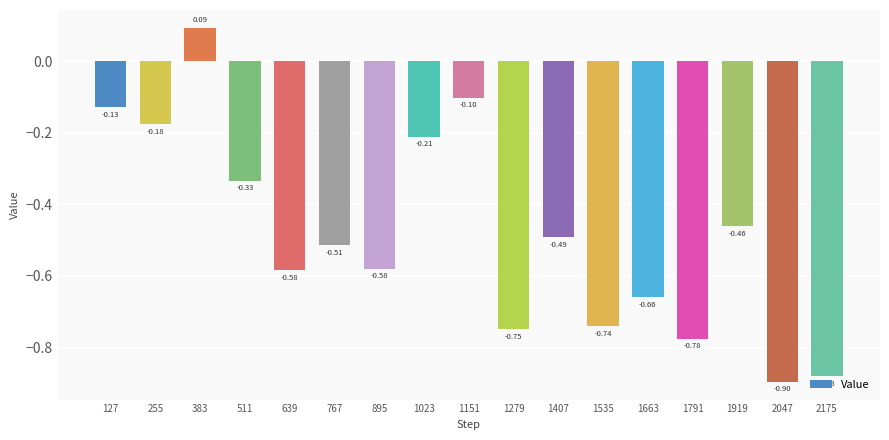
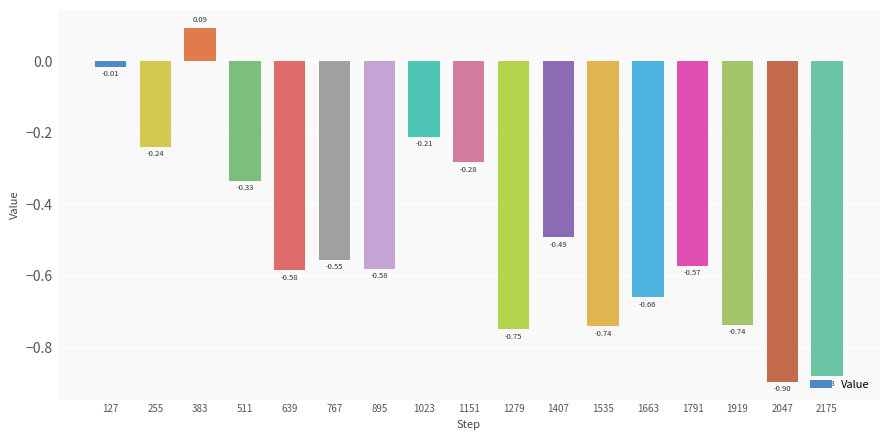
127: -0.13 -> -0.01
255: -0.18 -> -0.24
767: -0.51 -> -0.55
1151: -0.10 -> -0.28
1791: -0.78 -> -0.57
1919: -0.46 -> -0.74
